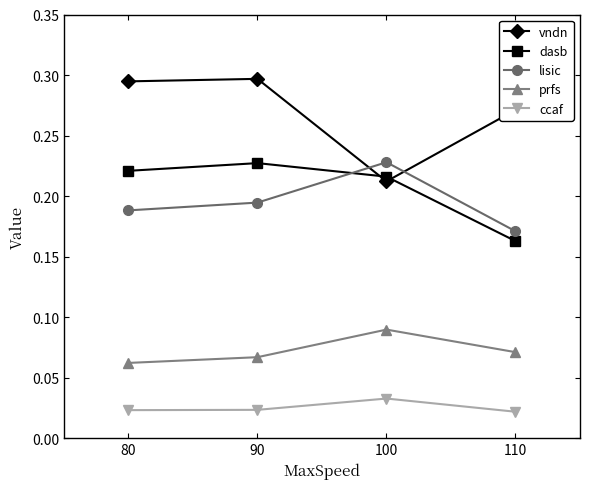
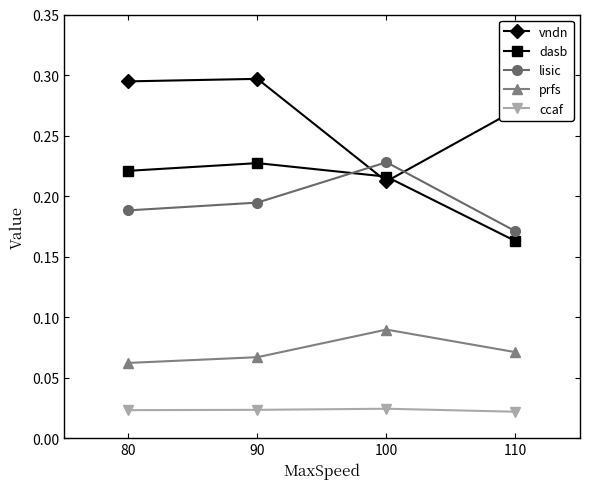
ccaf, 100: 0.033 -> 0.024
